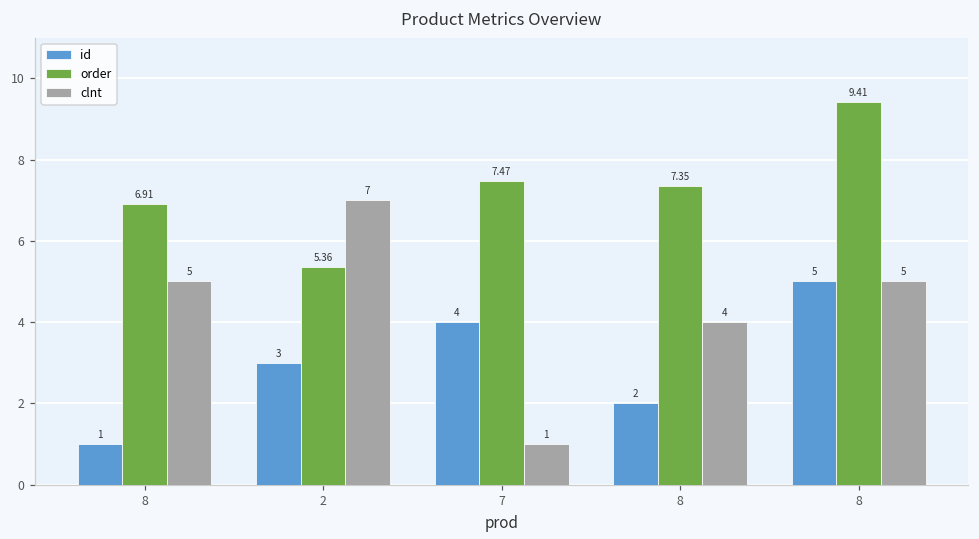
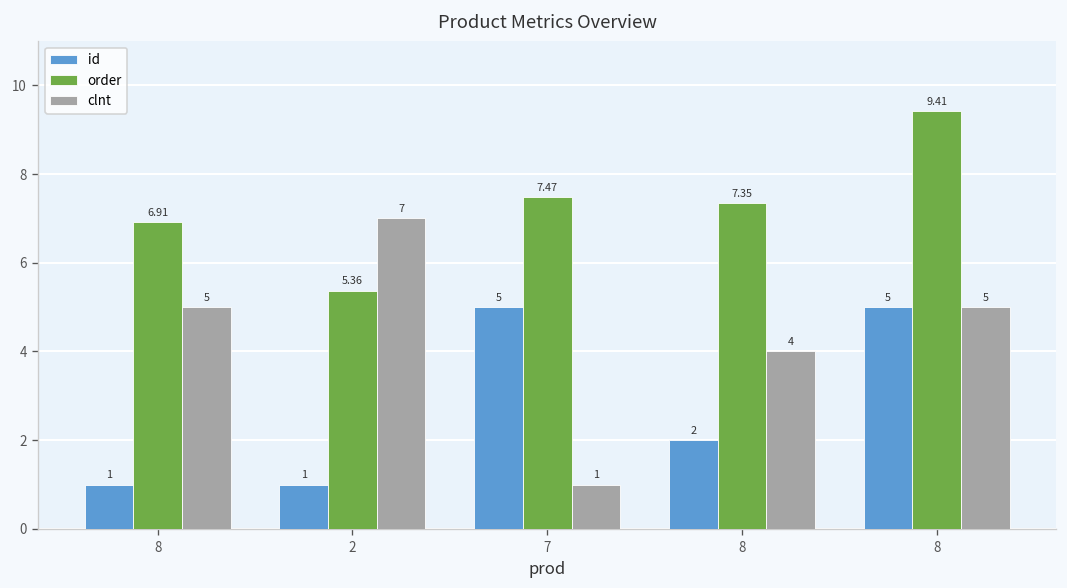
id, 2: 3 -> 1
id, 7: 4 -> 5
